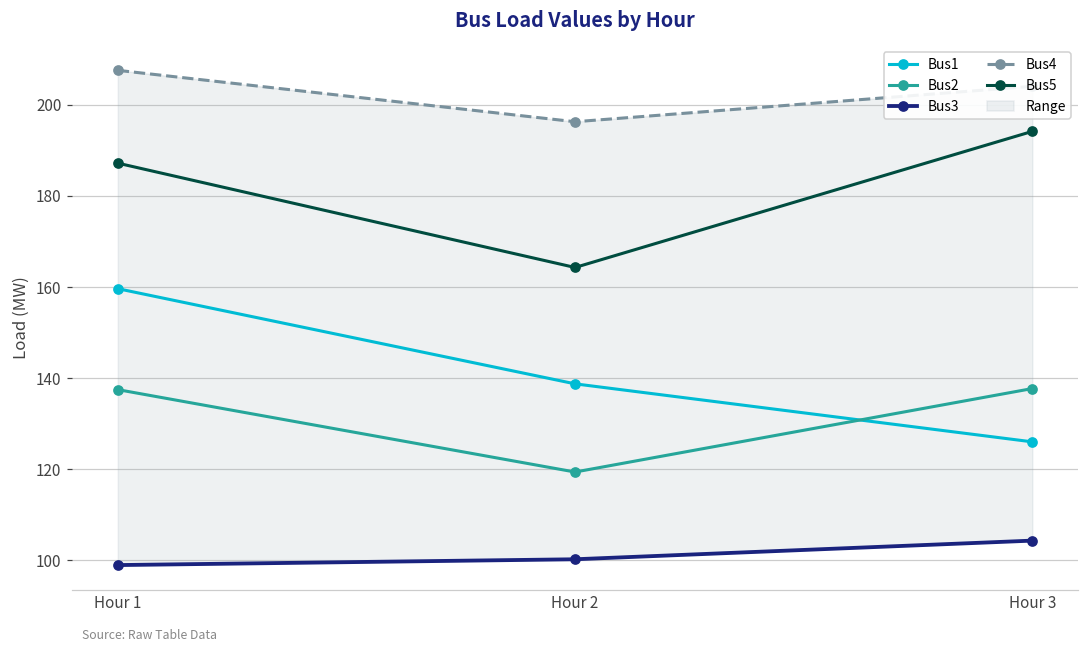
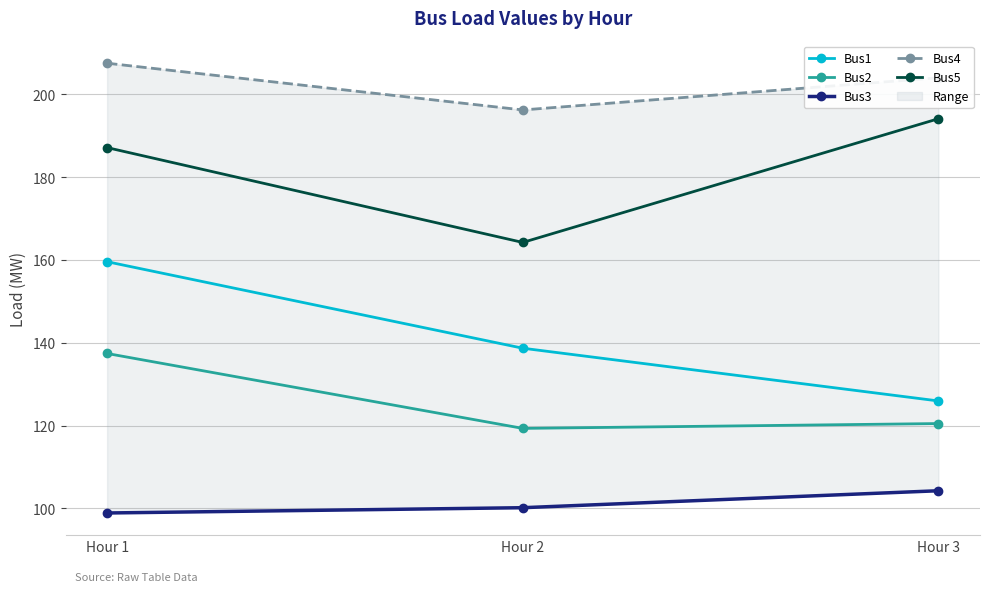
Bus2, Hour 3: 138 -> 121
